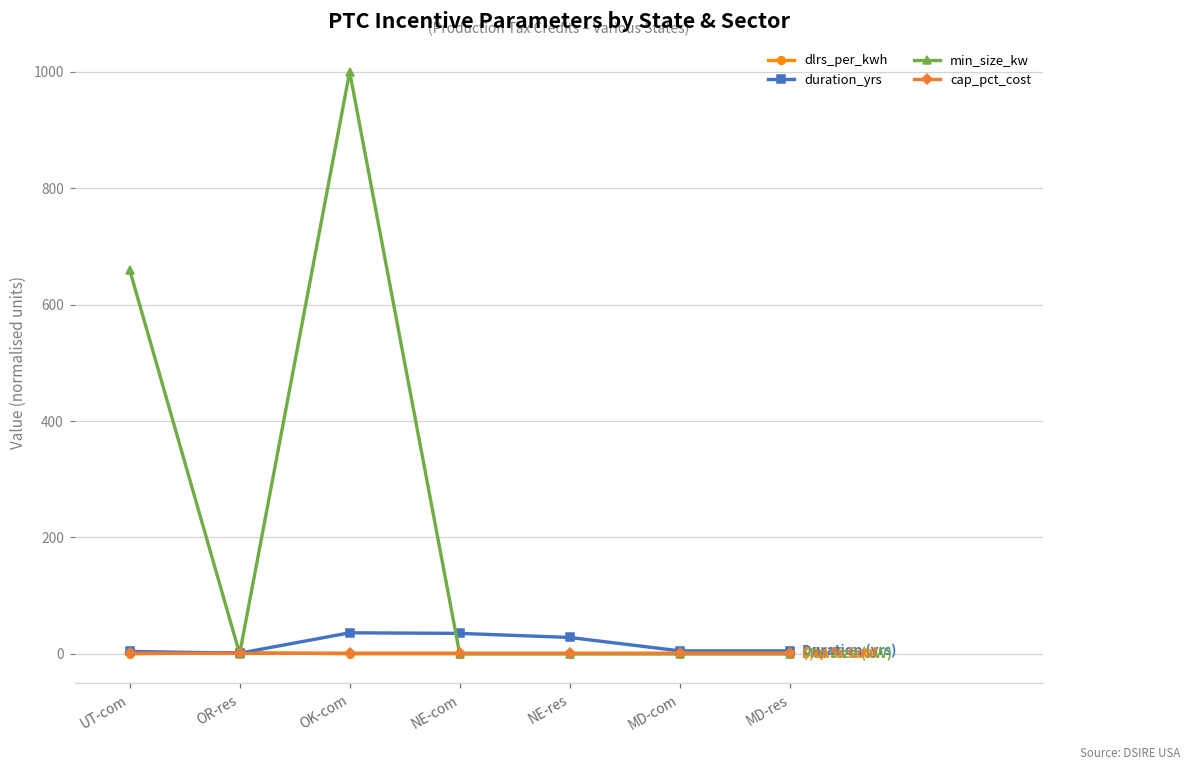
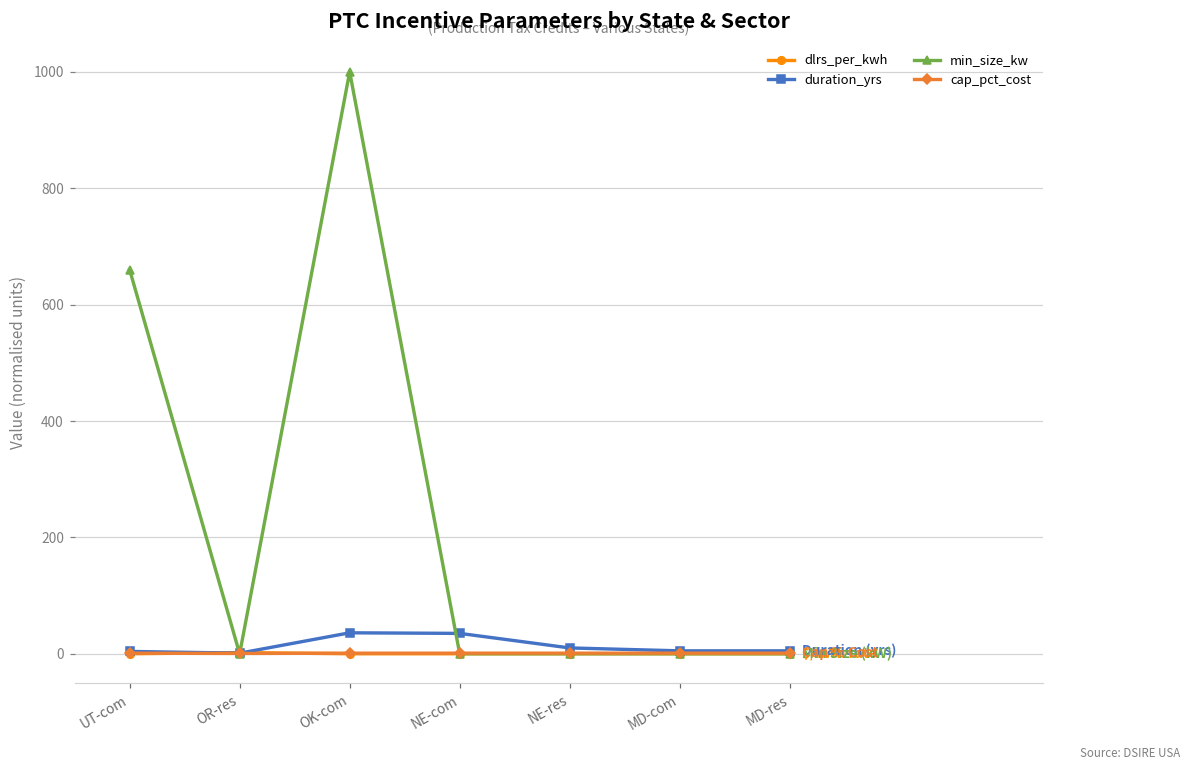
duration_yrs, NE-res: 30 -> 10
